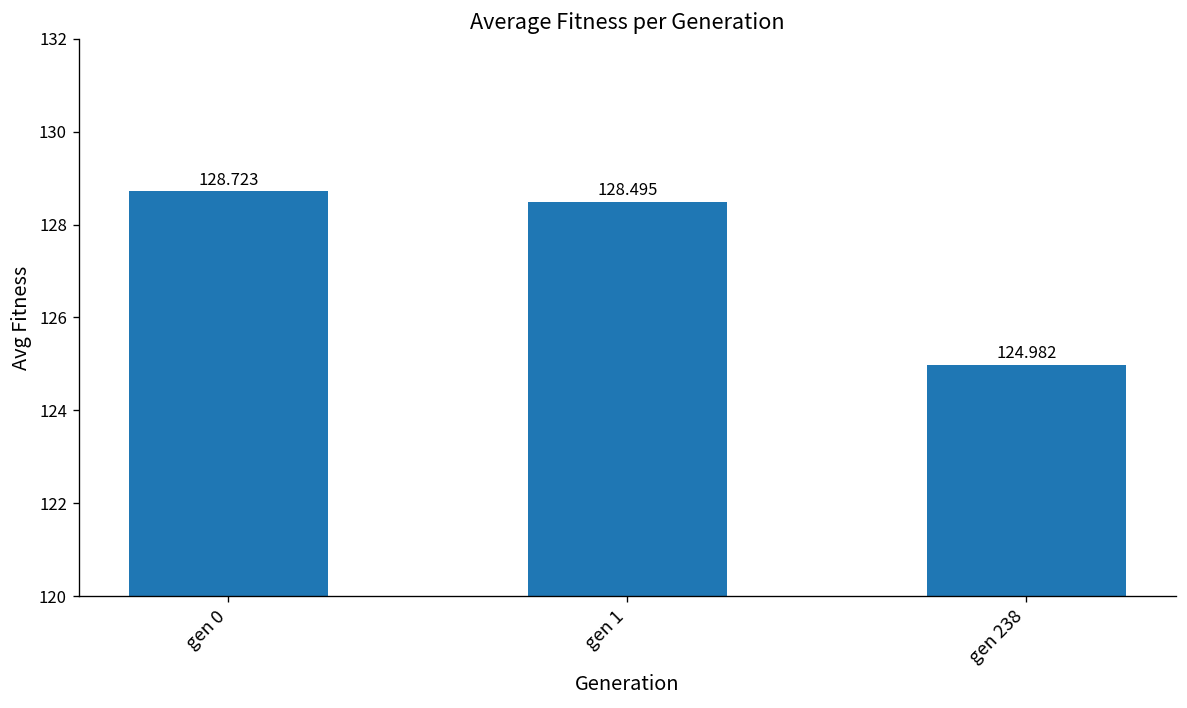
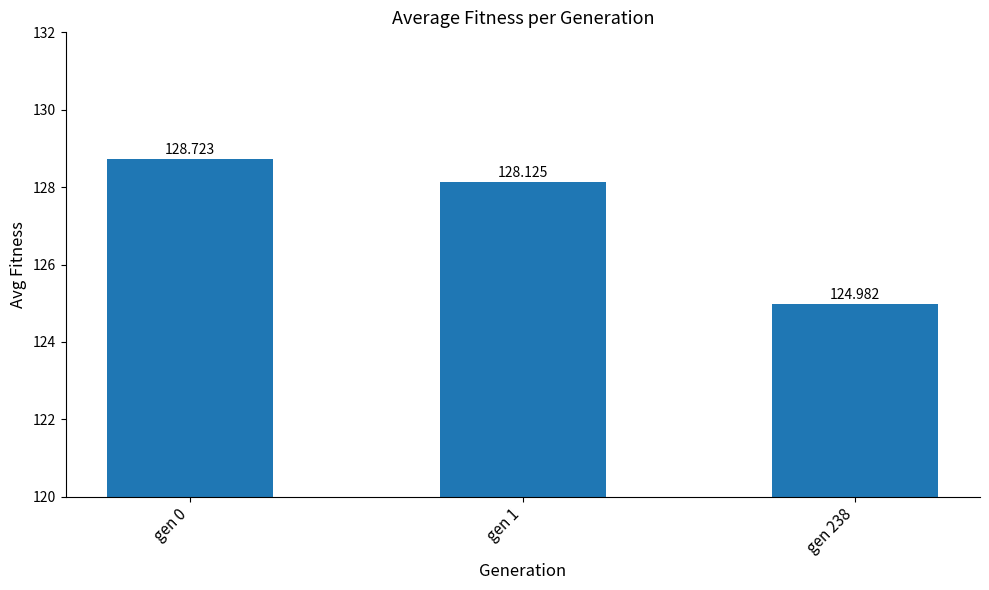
gen 1: 128.495 -> 128.125
